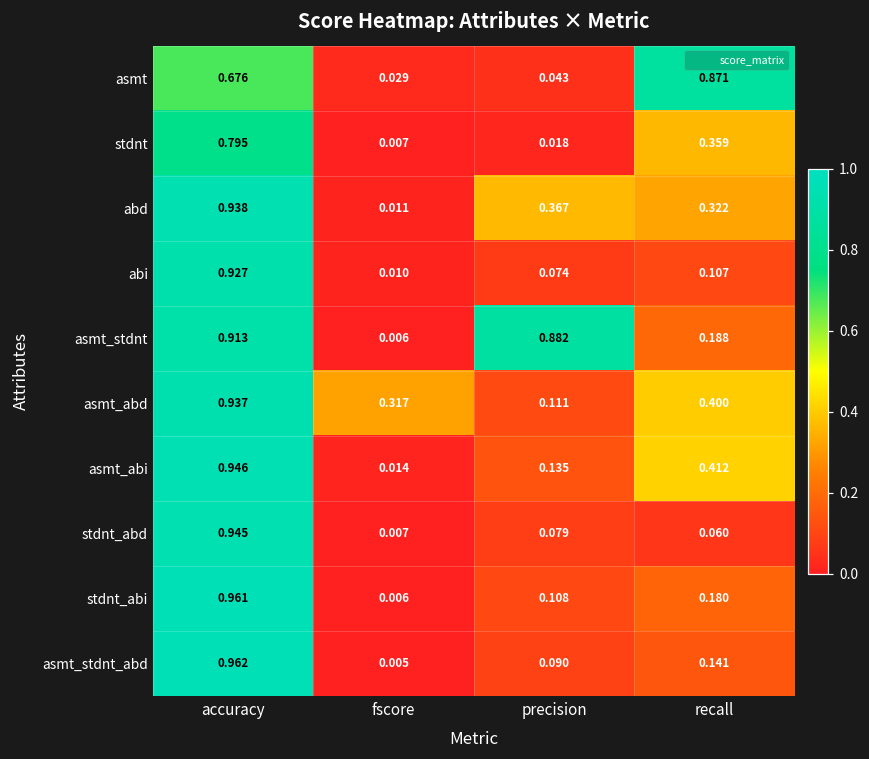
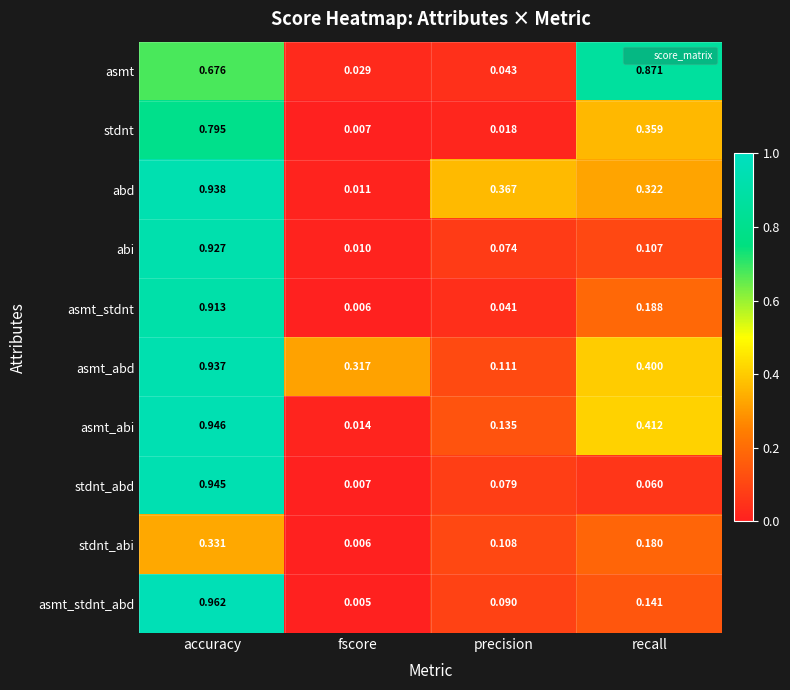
asmt_stdnt, precision: 0.882 -> 0.041
stdnt_abi, accuracy: 0.961 -> 0.331
